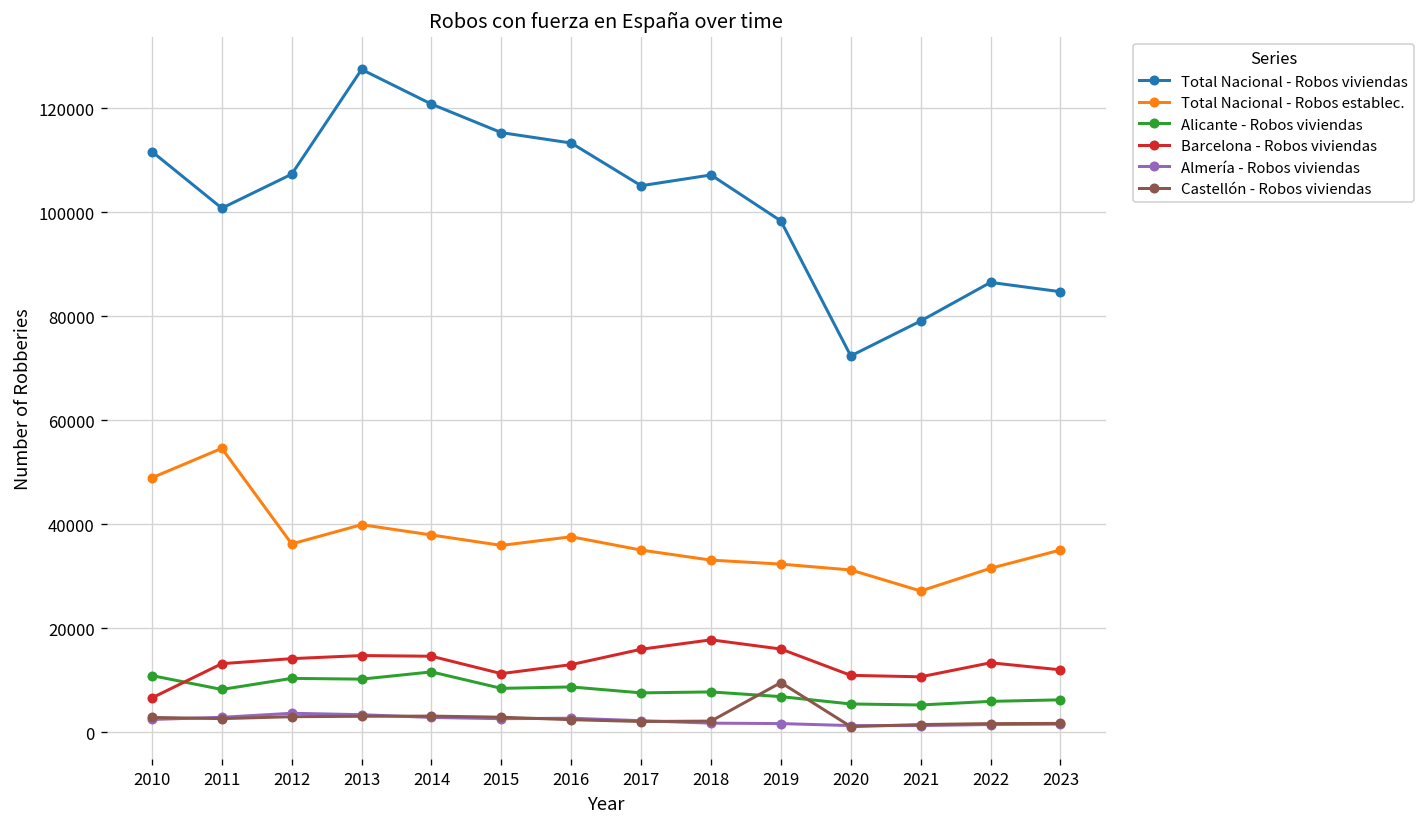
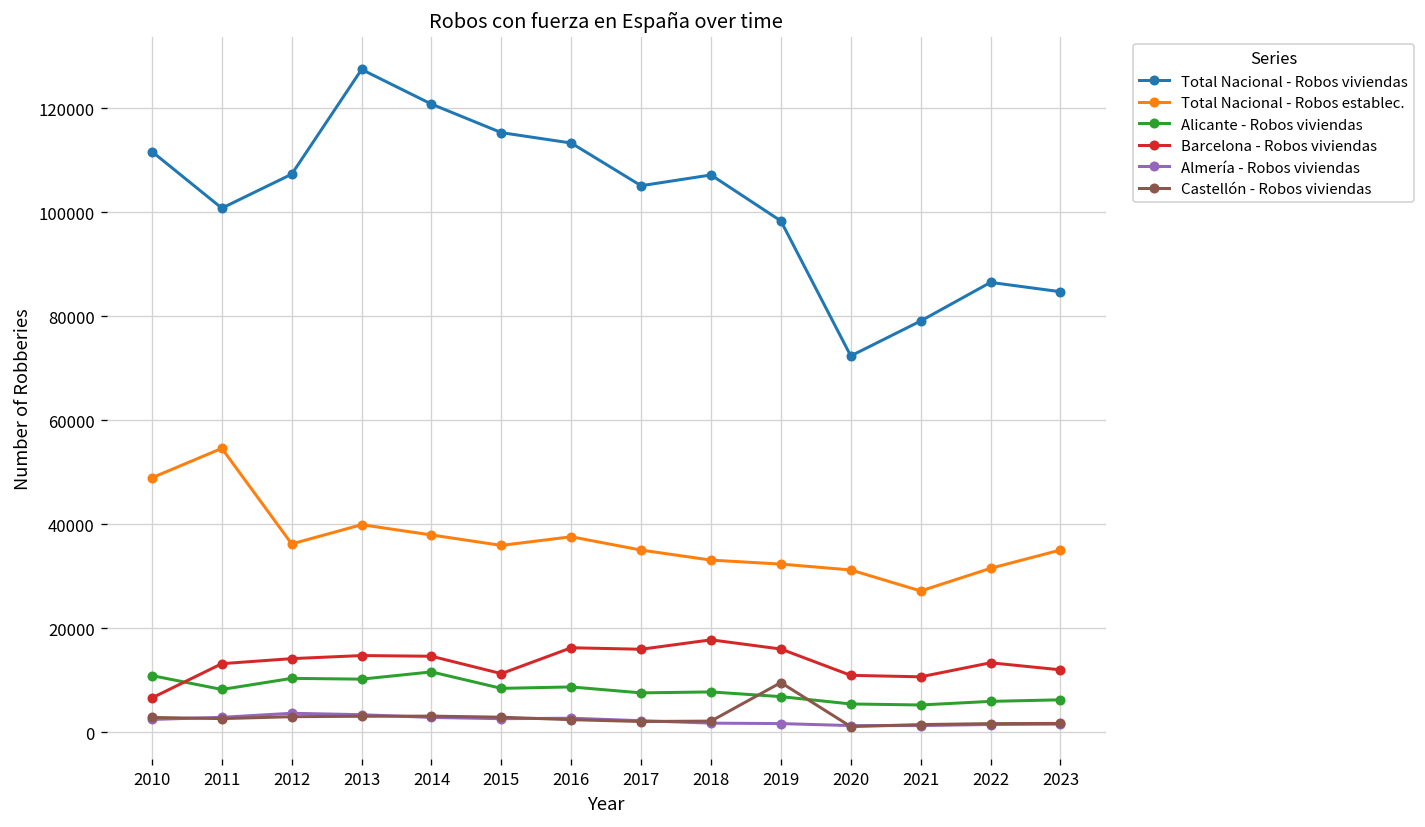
Barcelona - Robos viviendas, 2016: 13000 -> 16000
